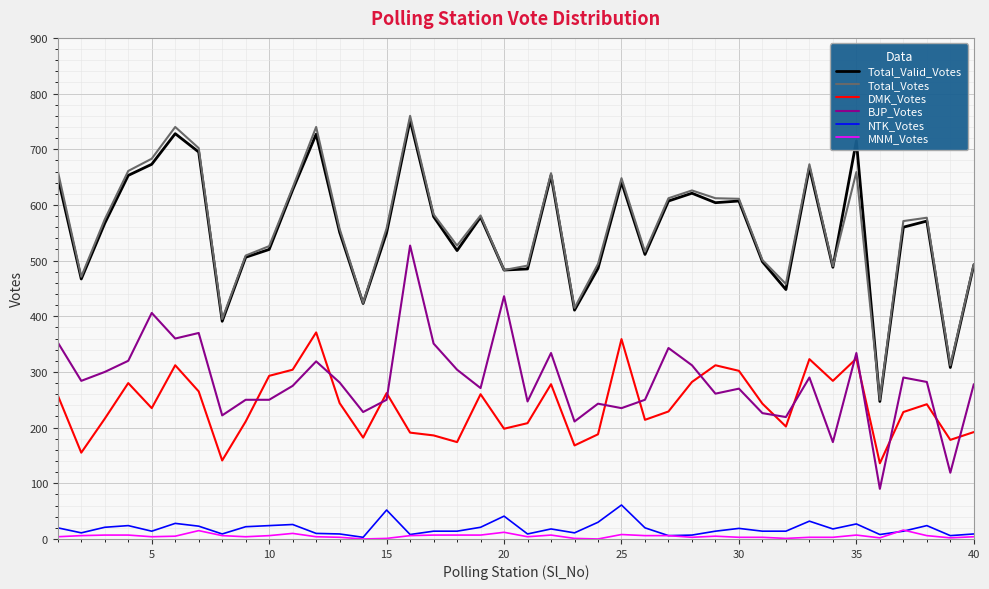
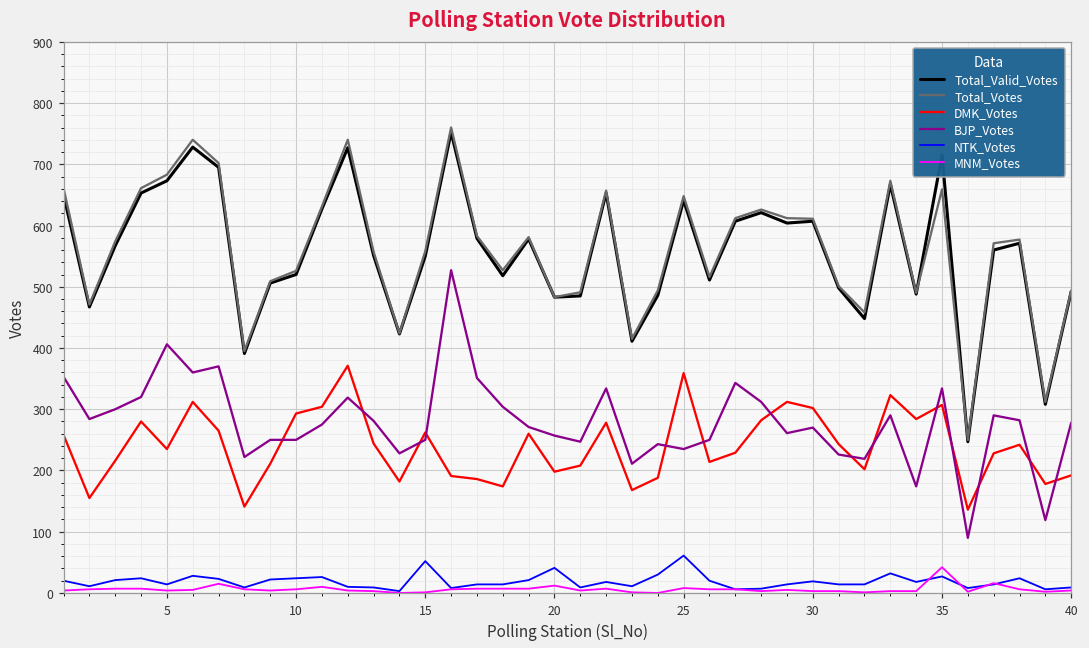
BJP_Votes, 20: 440 -> 260
DMK_Votes, 35: 320 -> 310
MNM_Votes, 35: 10 -> 40
